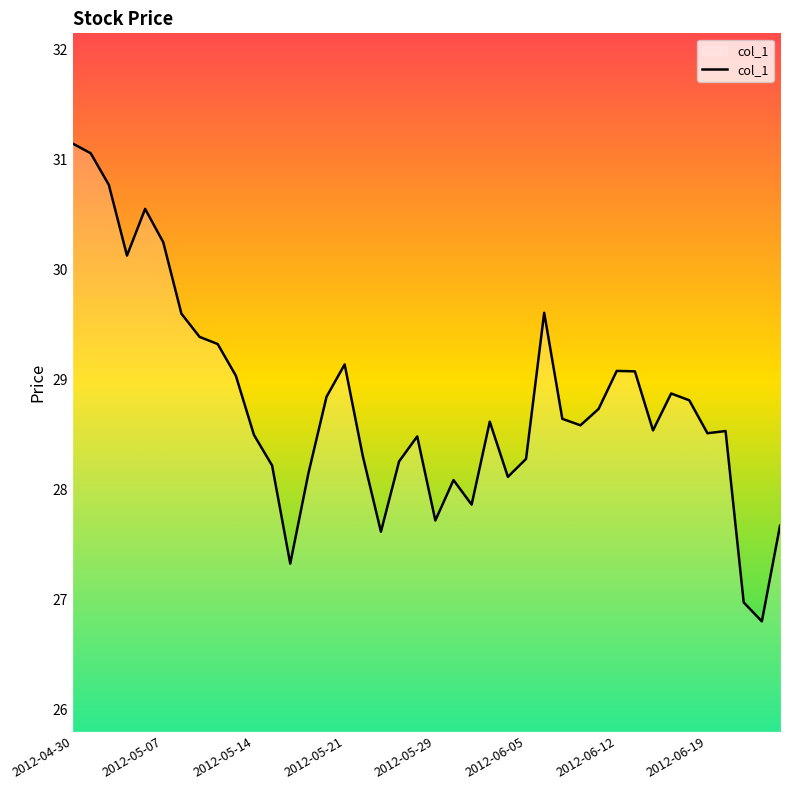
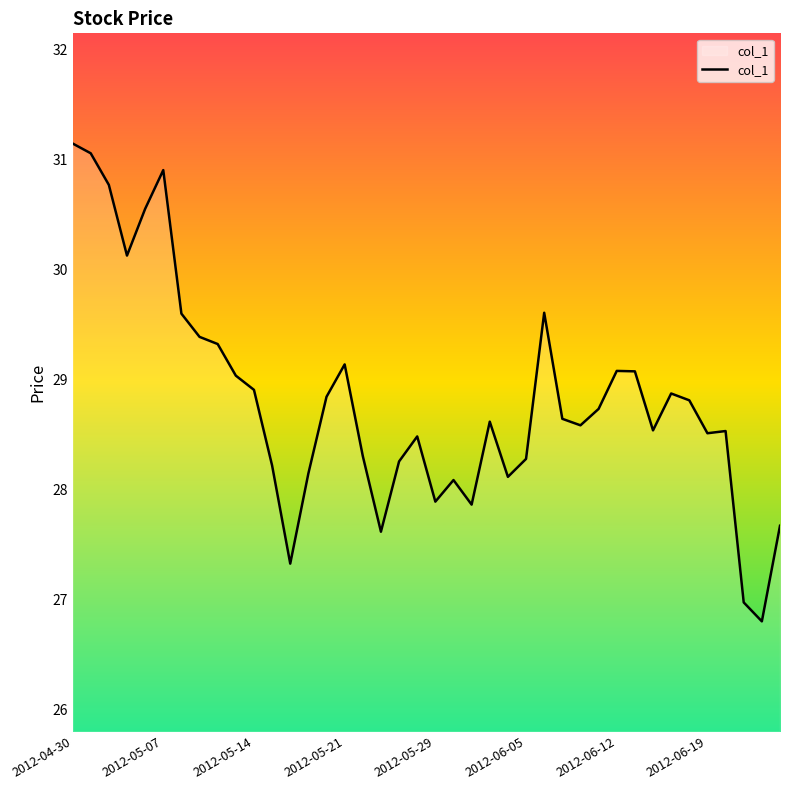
2012-05-07: 30.25 -> 30.90
2012-05-14: 28.50 -> 28.91
2012-05-29: 27.72 -> 27.89
